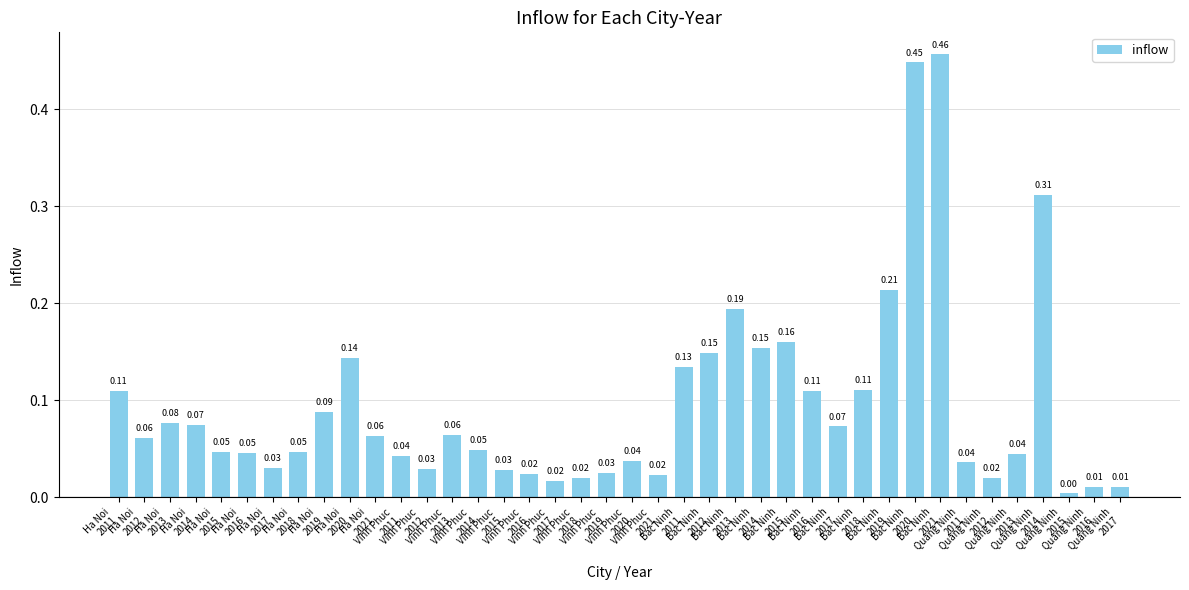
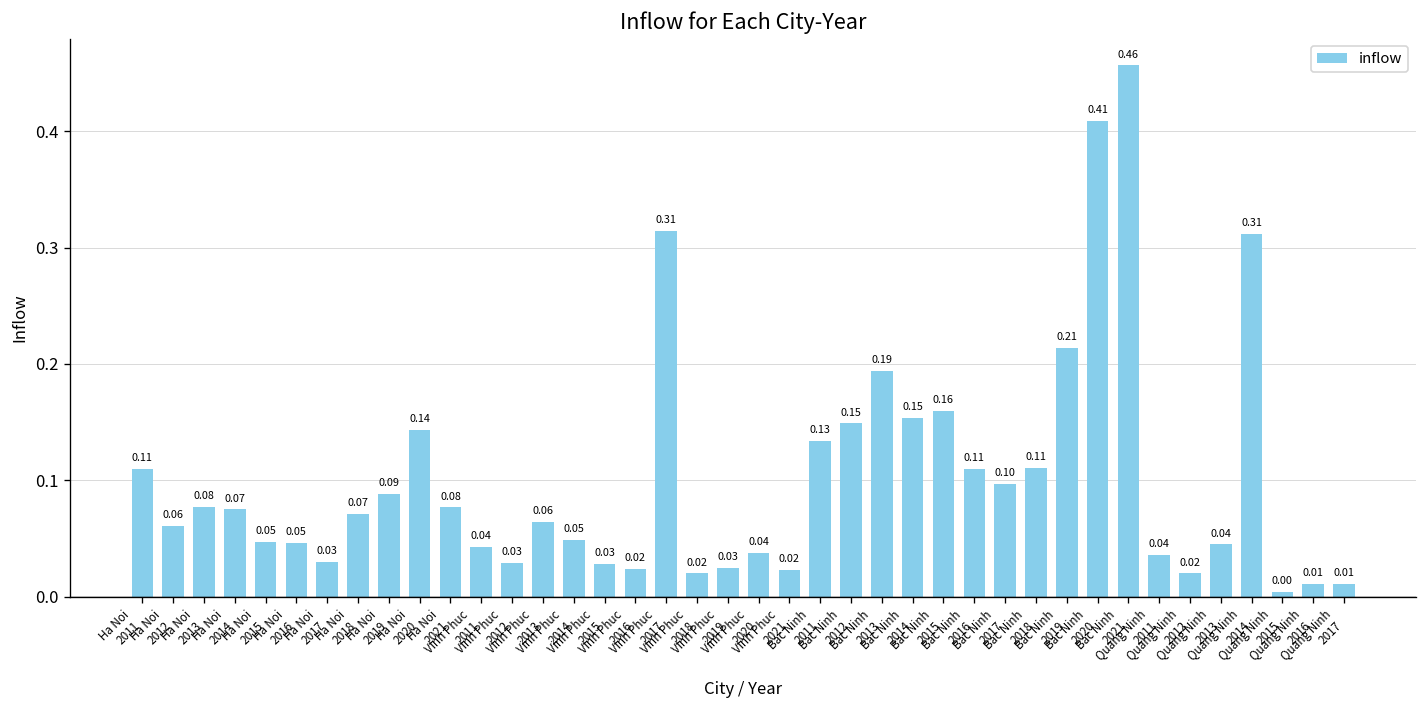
Ha Noi 2018: 0.05 -> 0.07
Ha Noi 2021: 0.06 -> 0.08
Vinh Phuc 2017: 0.02 -> 0.31
Bac Ninh 2017: 0.07 -> 0.10
Bac Ninh 2020: 0.45 -> 0.41
